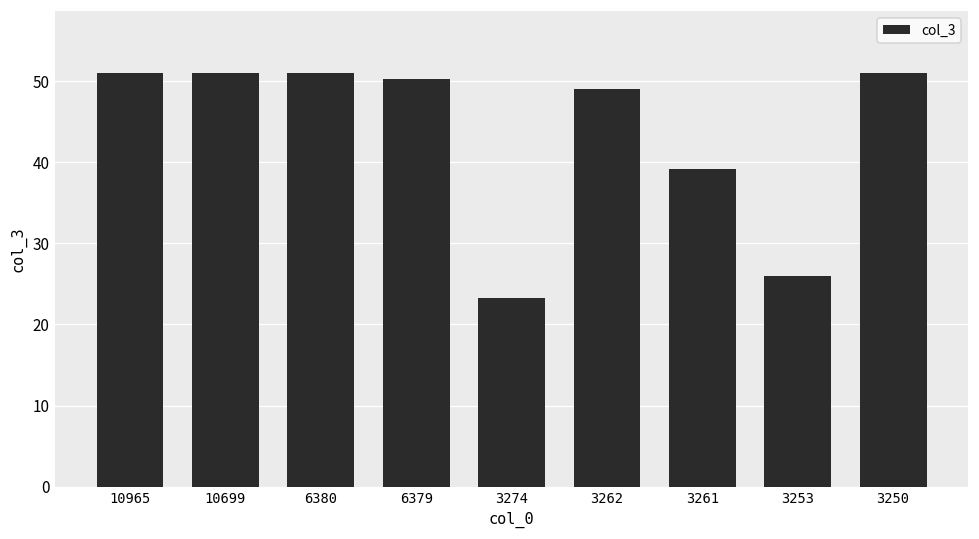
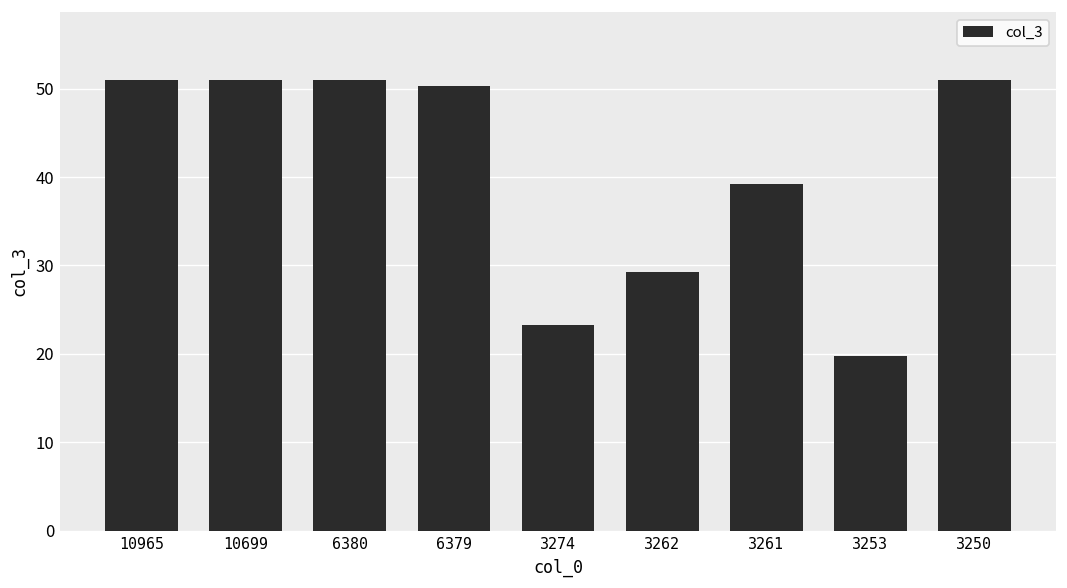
3262: 49 -> 29
3253: 26 -> 20
